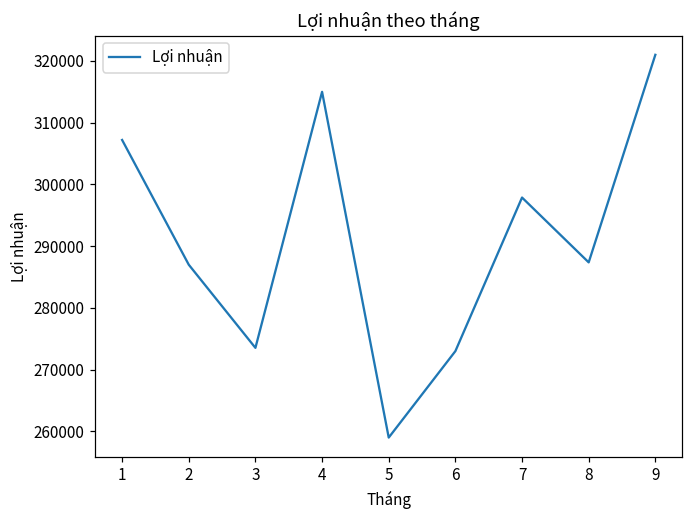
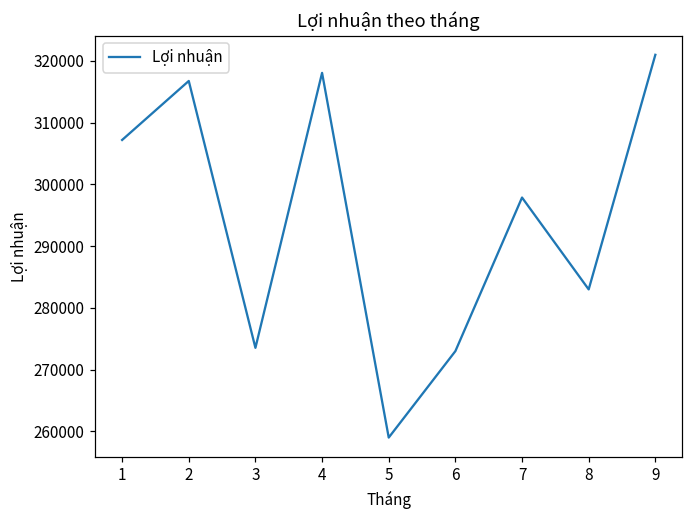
2: 287000 -> 317000
4: 315000 -> 318000
8: 287000 -> 283000
